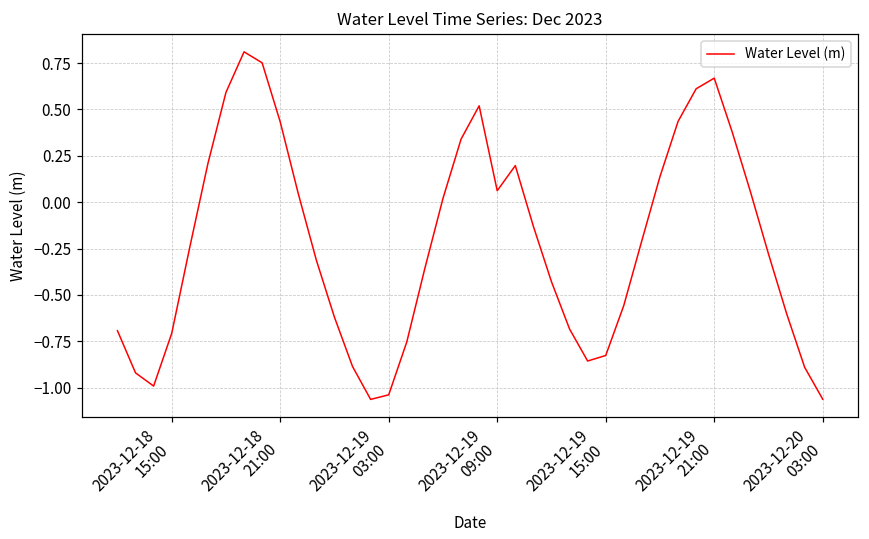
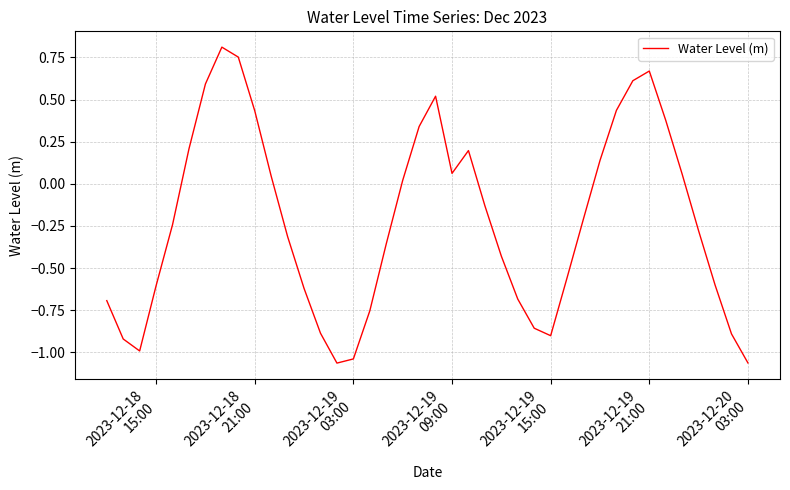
2023-12-18 15:00: -0.71 -> -0.60
2023-12-19 15:00: -0.83 -> -0.90
